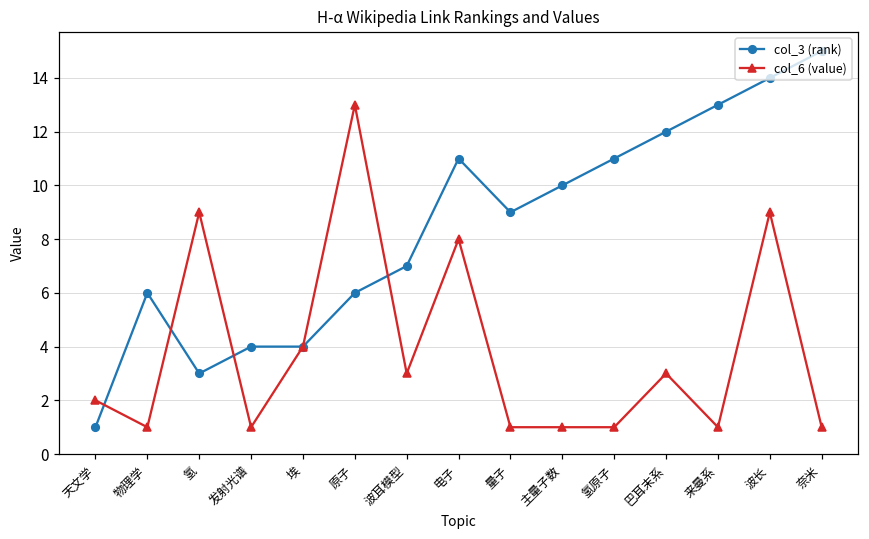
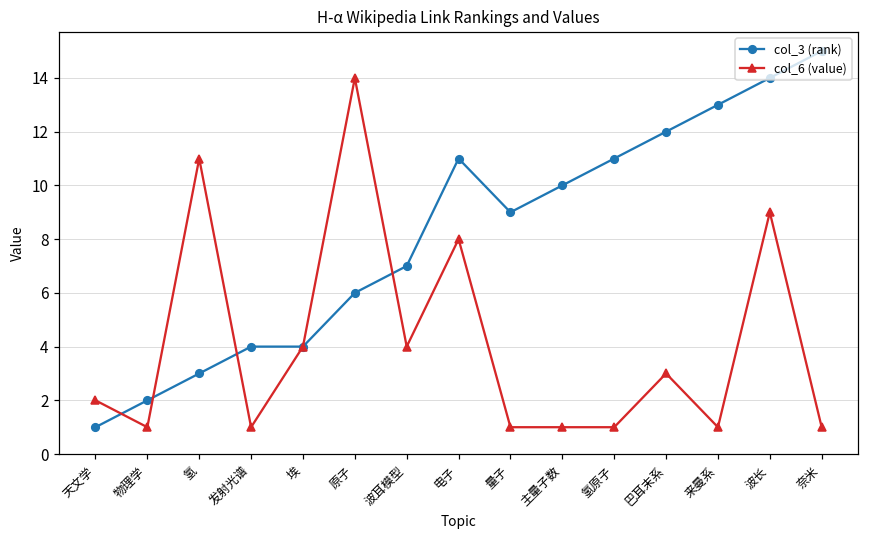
col_3 (rank), 物理学: 6 -> 2
col_6 (value), 氢: 9 -> 11
col_6 (value), 原子: 13 -> 14
col_6 (value), 波耳模型: 3 -> 4
